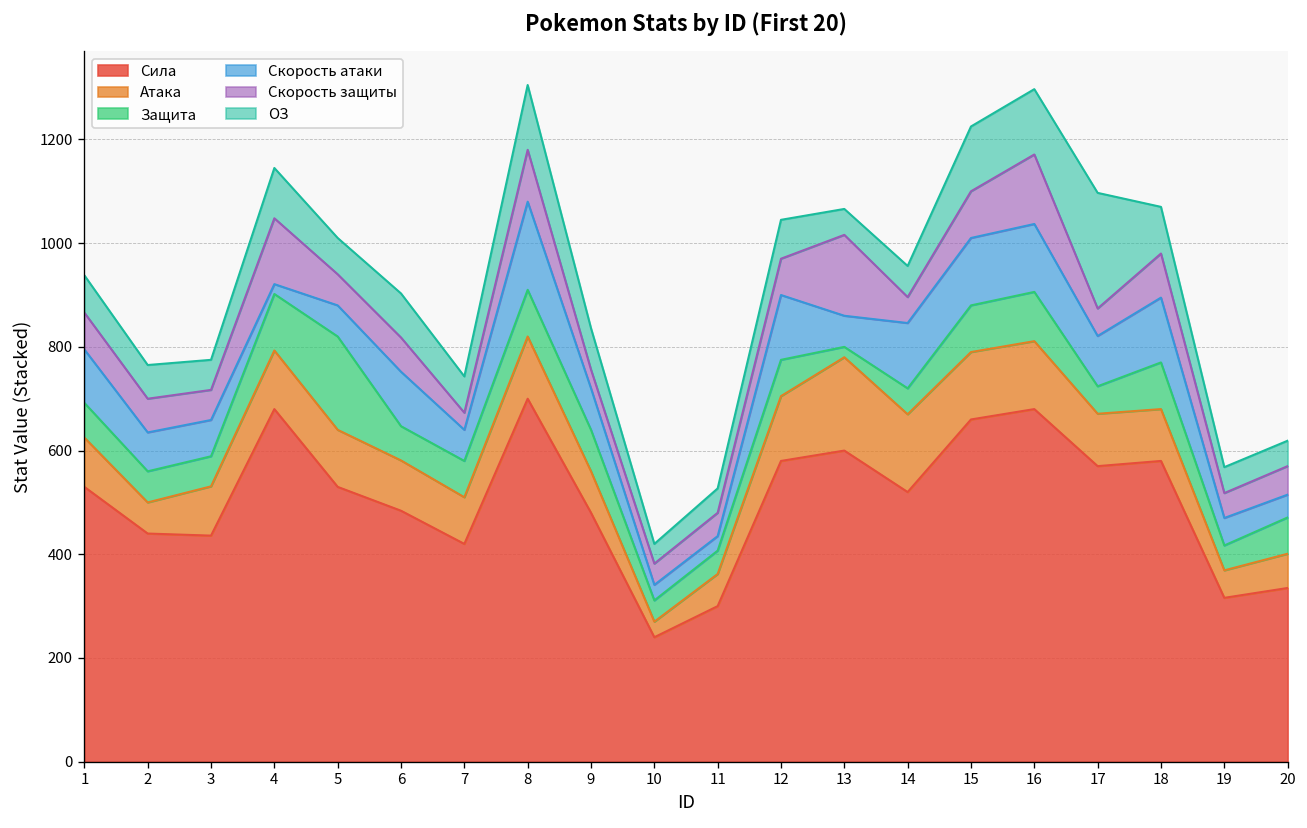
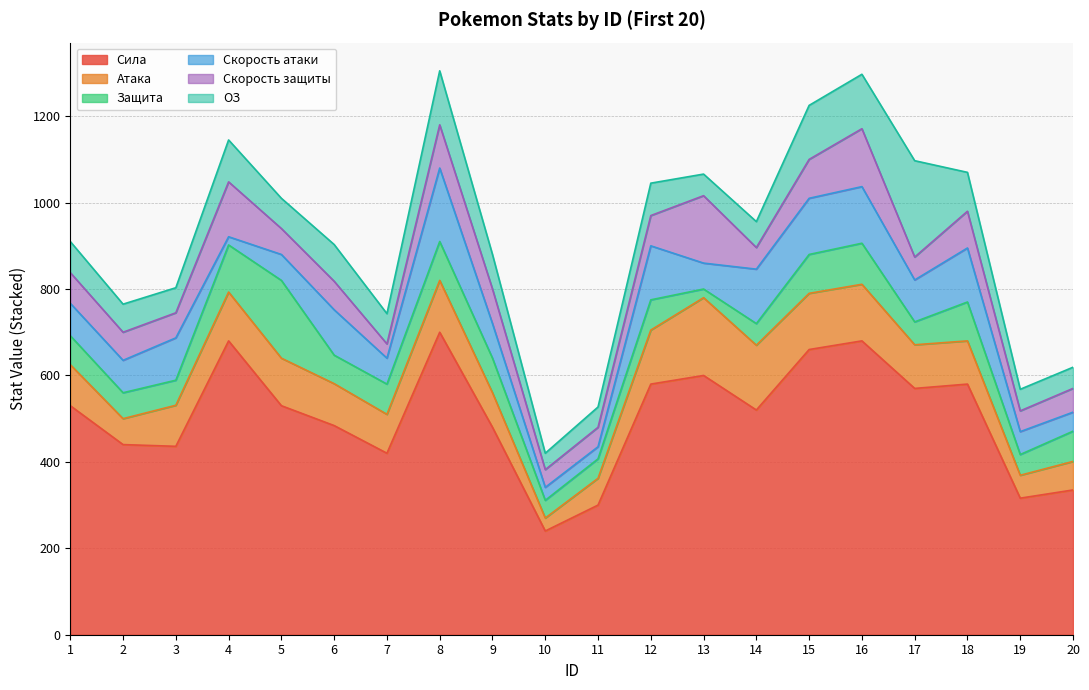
Скорость атаки, 1: 100 -> 80
Скорость атаки, 3: 70 -> 100
Скорость защиты, 9: 40 -> 80
